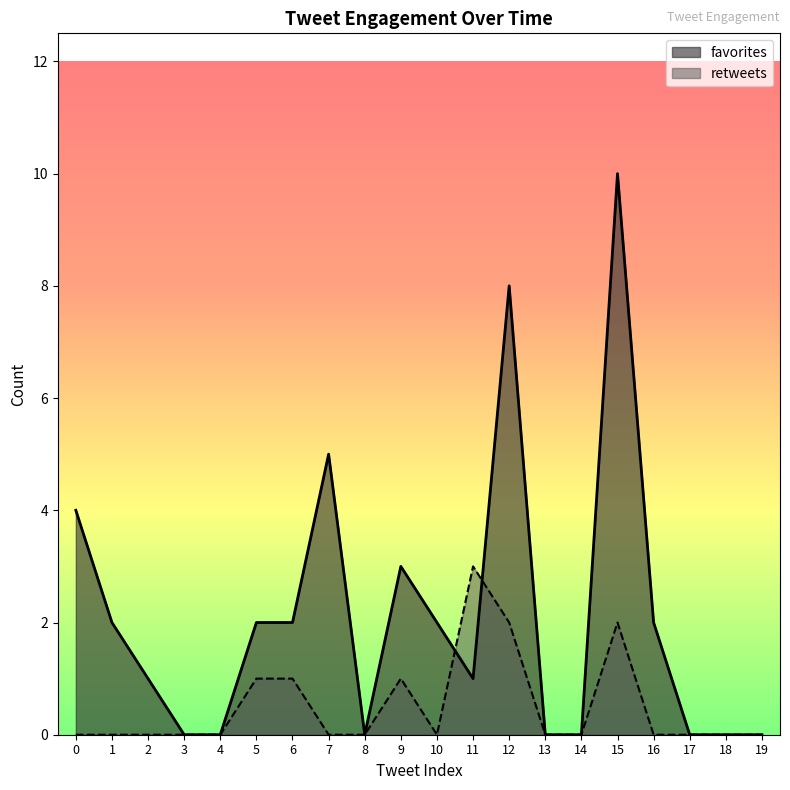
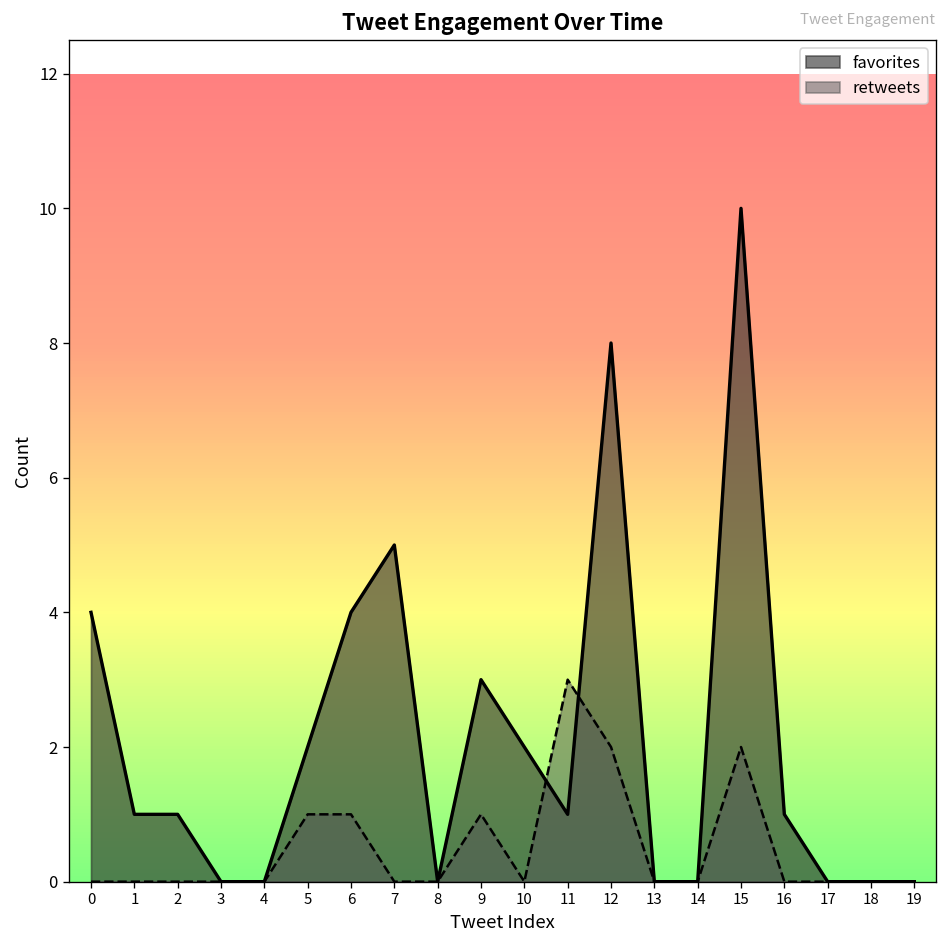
favorites, 1: 2 -> 1
favorites, 6: 2 -> 4
favorites, 16: 2 -> 1
